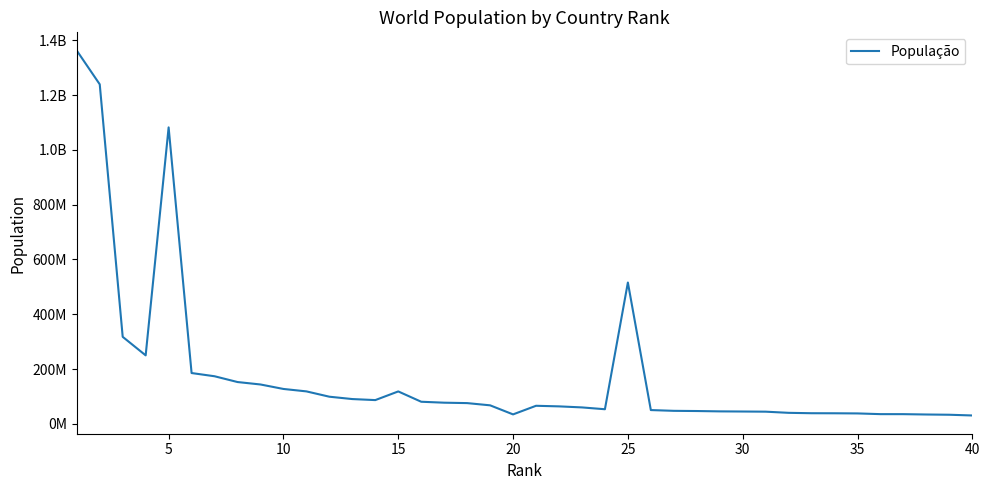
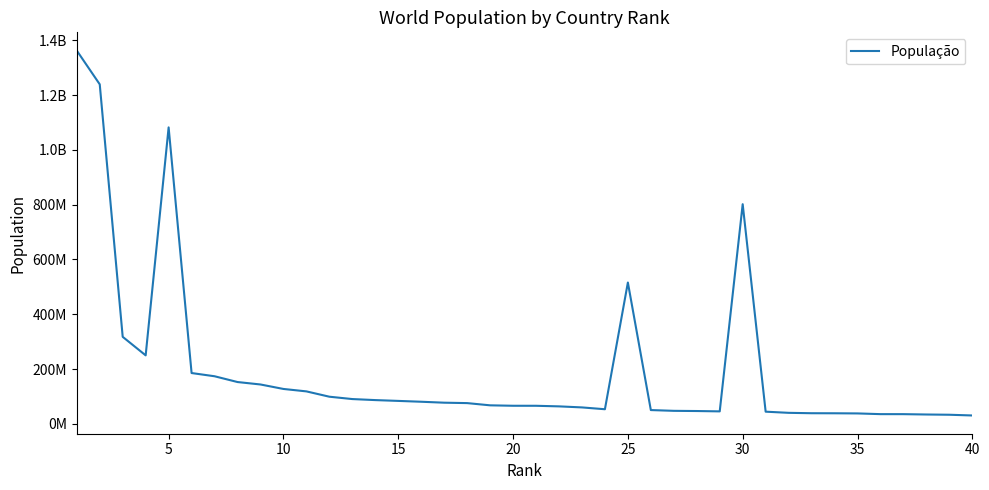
15: 120000000 -> 80000000
20: 30000000 -> 70000000
30: 40000000 -> 800000000
